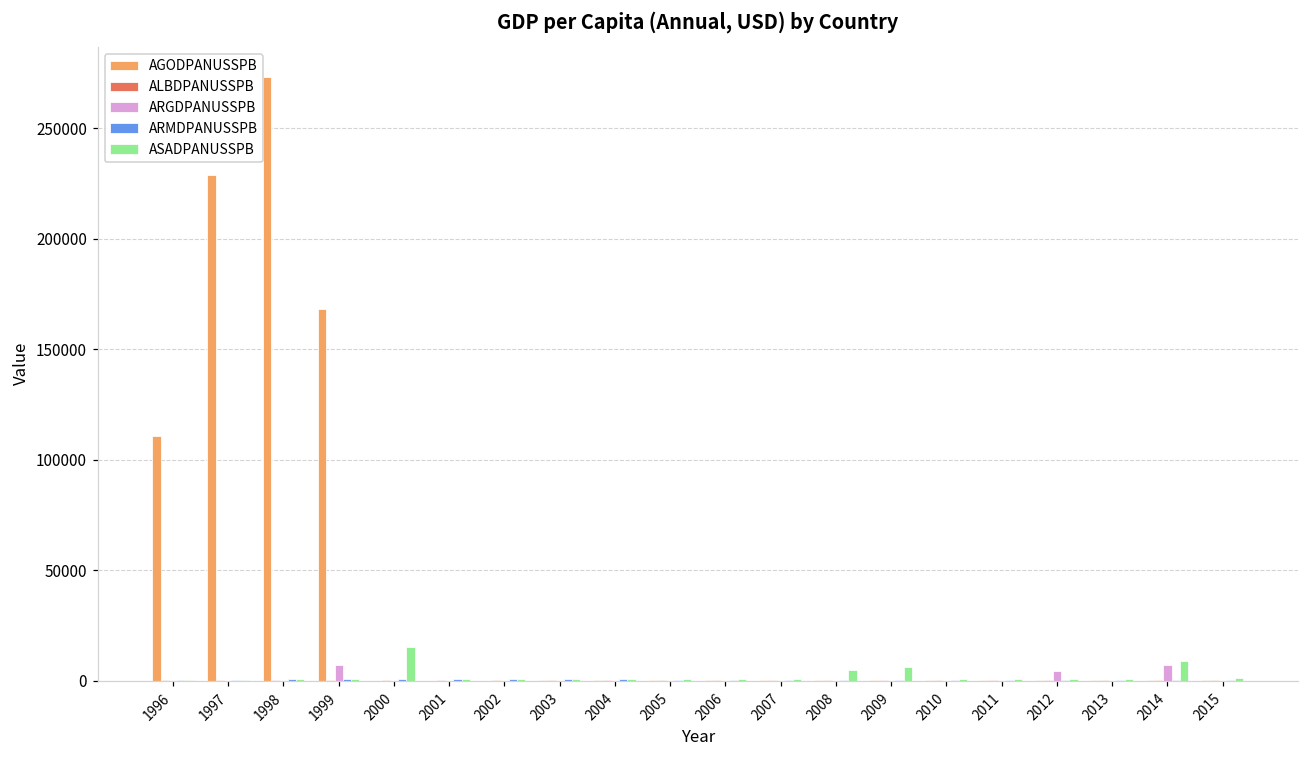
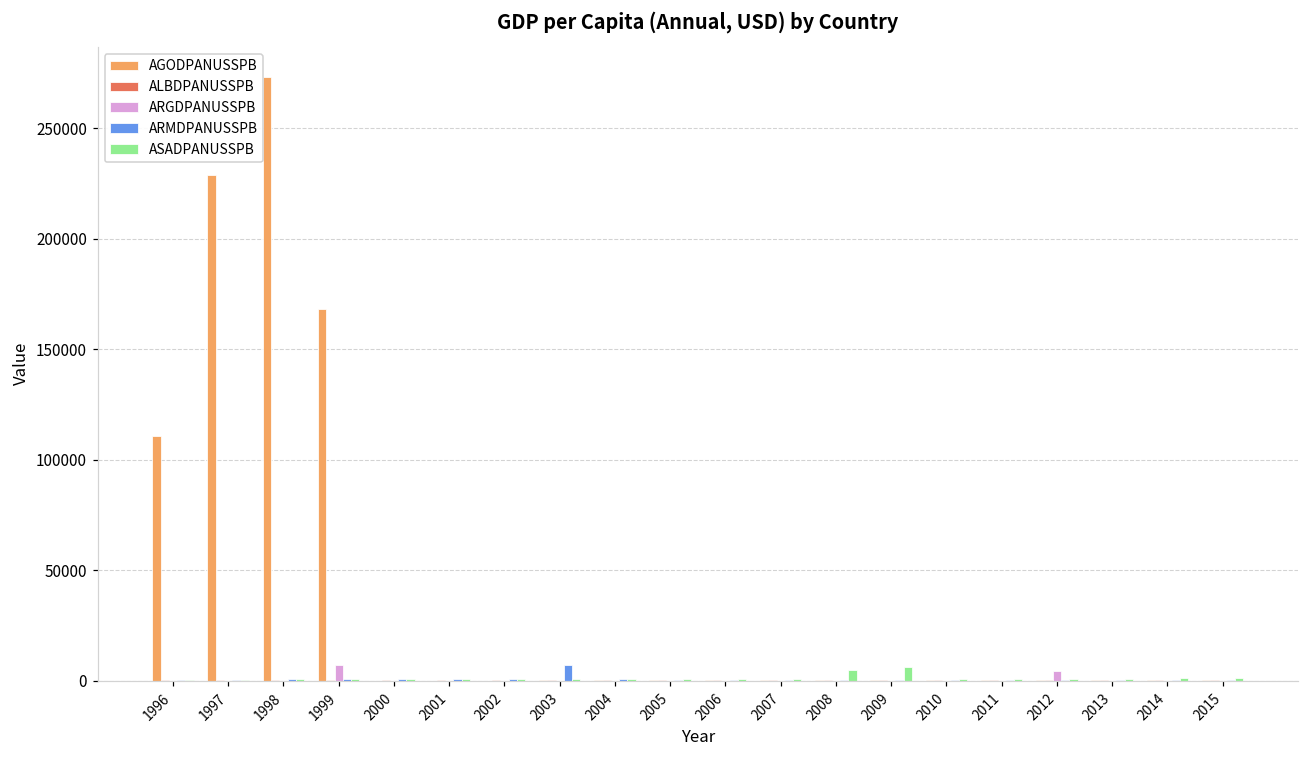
ASADPANUSSPB, 2000: 15000 -> 1000
ARMDPANUSSPB, 2003: 1000 -> 7000
ARGDPANUSSPB, 2014: 7000 -> 0
ASADPANUSSPB, 2014: 9000 -> 1000
